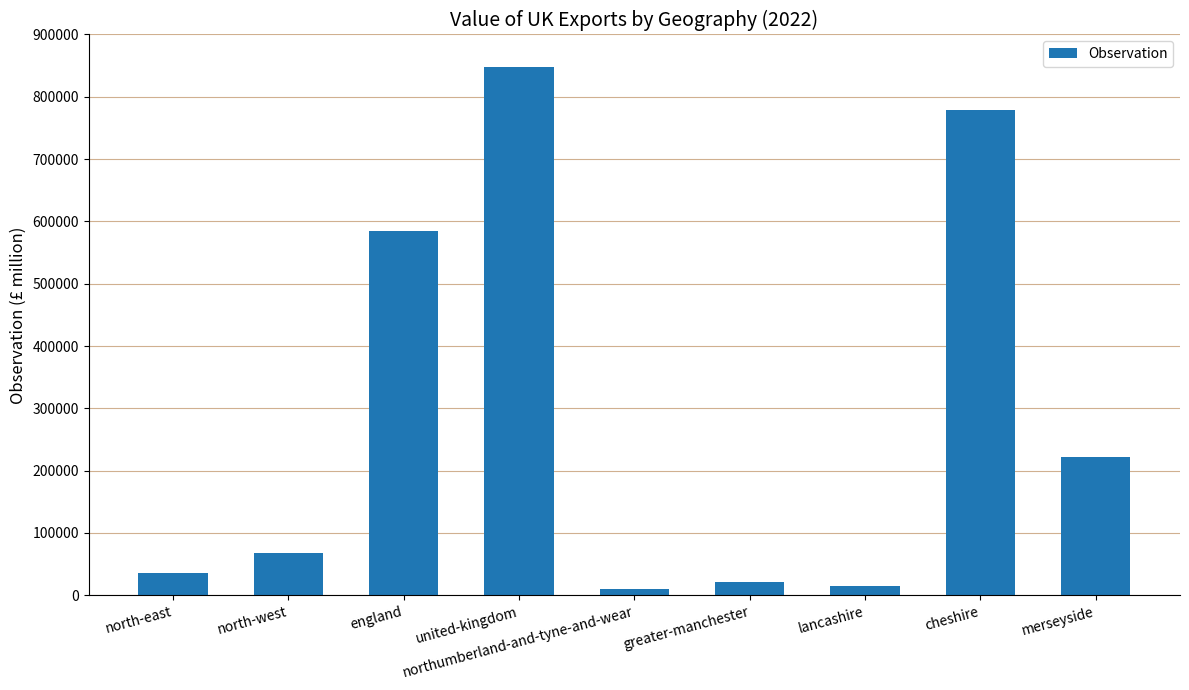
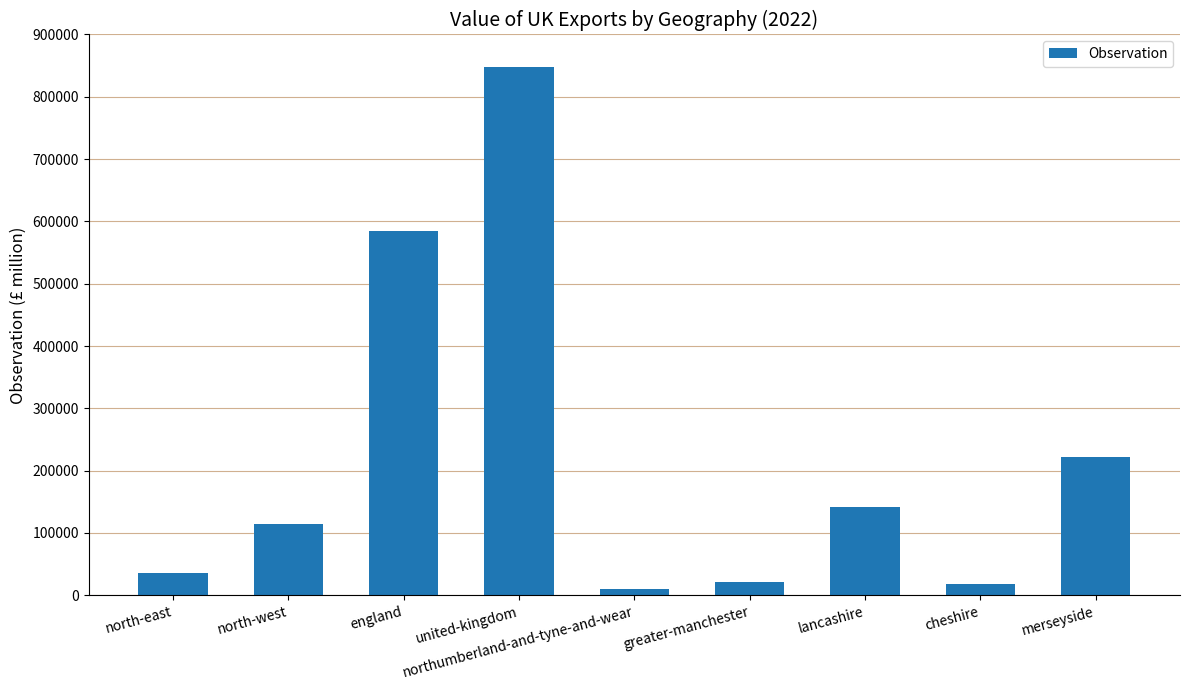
north-west: 70000 -> 110000
lancashire: 10000 -> 140000
cheshire: 780000 -> 20000
